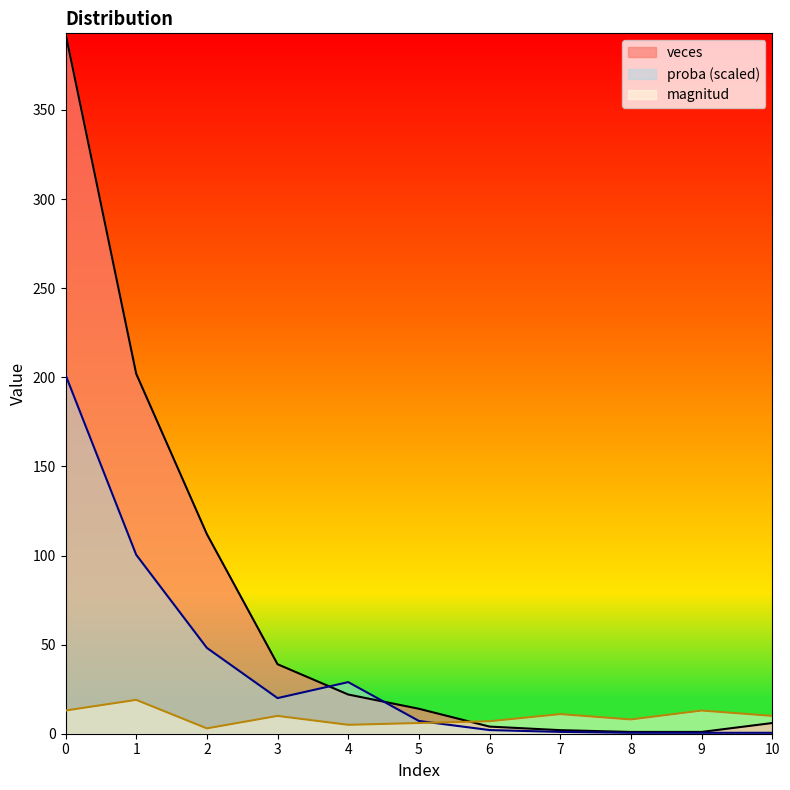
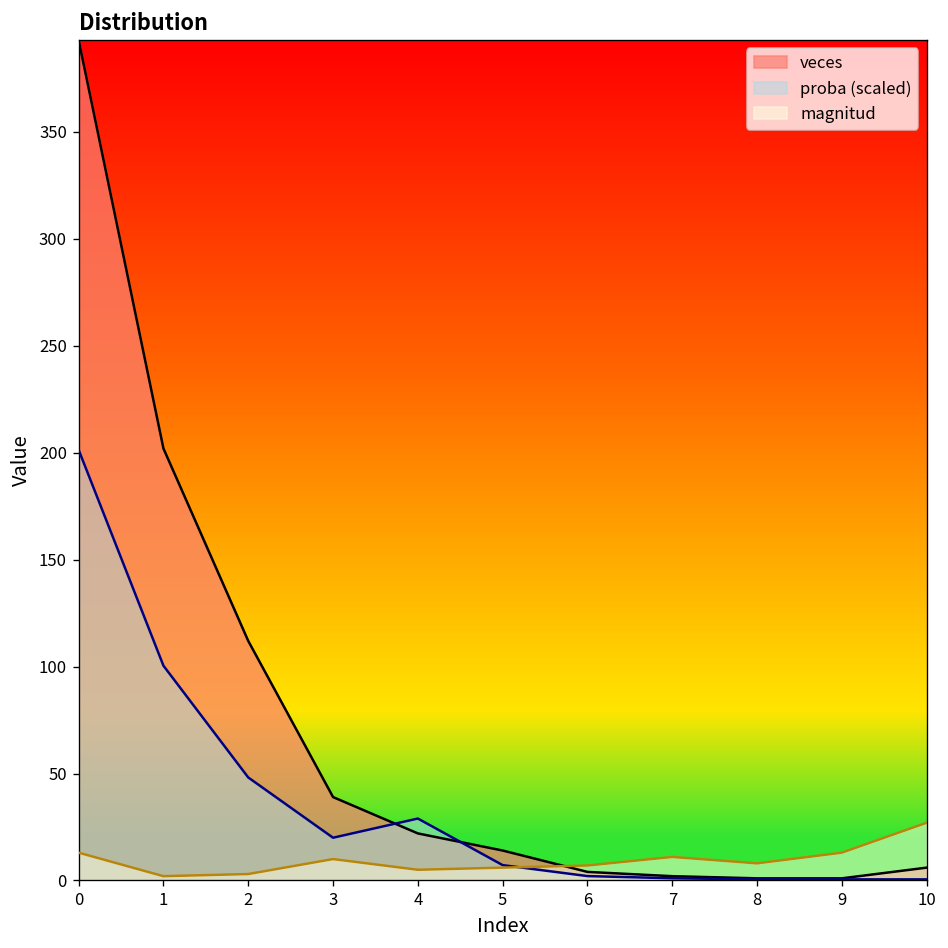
magnitud, 1: 19 -> 2
magnitud, 10: 10 -> 27
